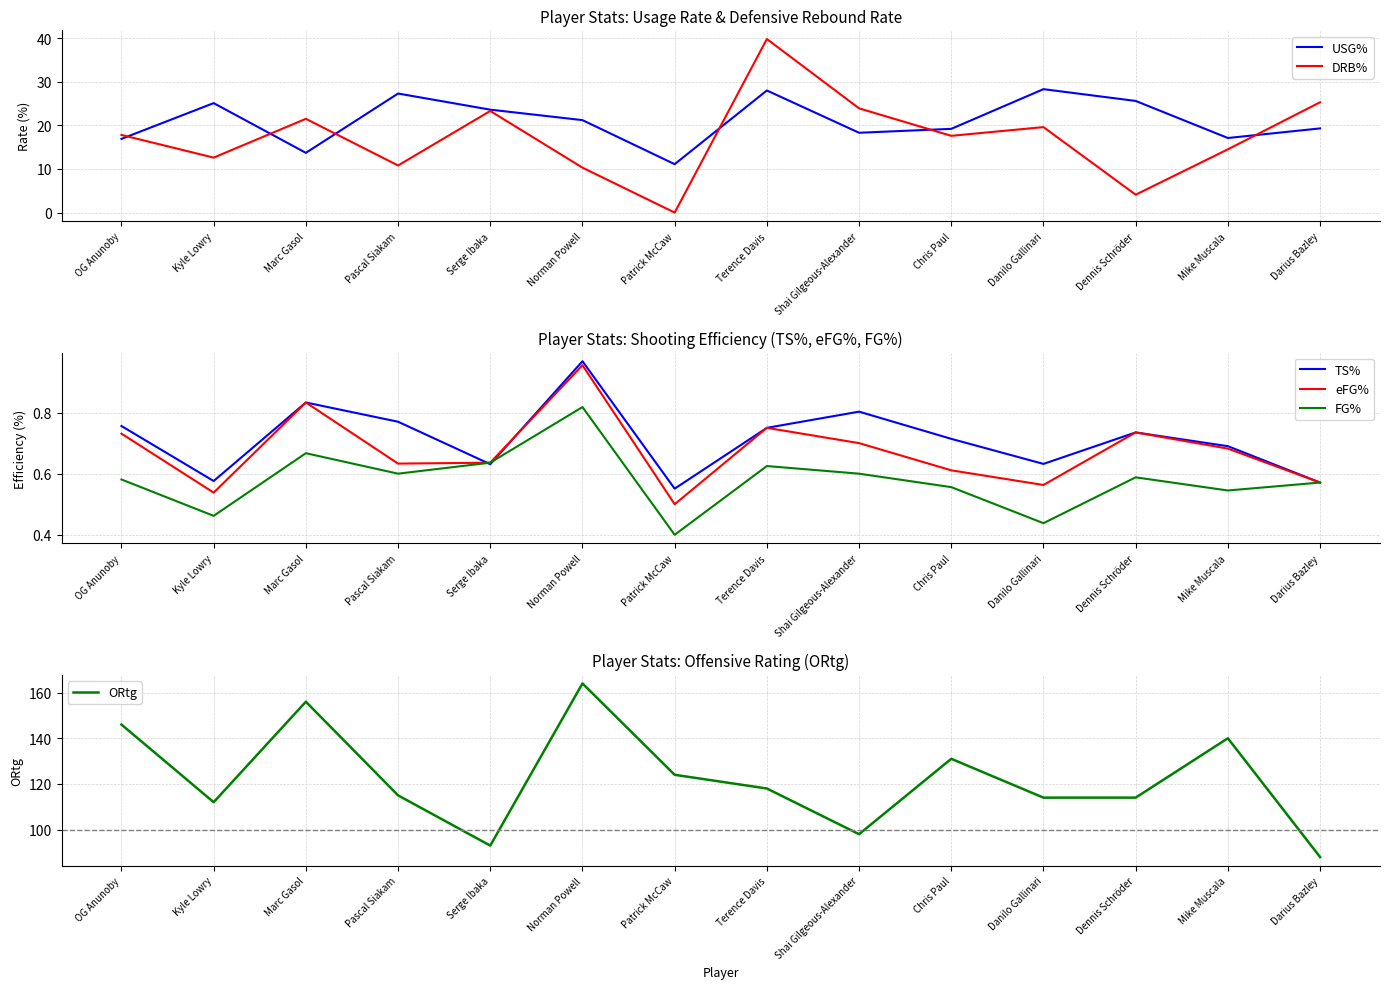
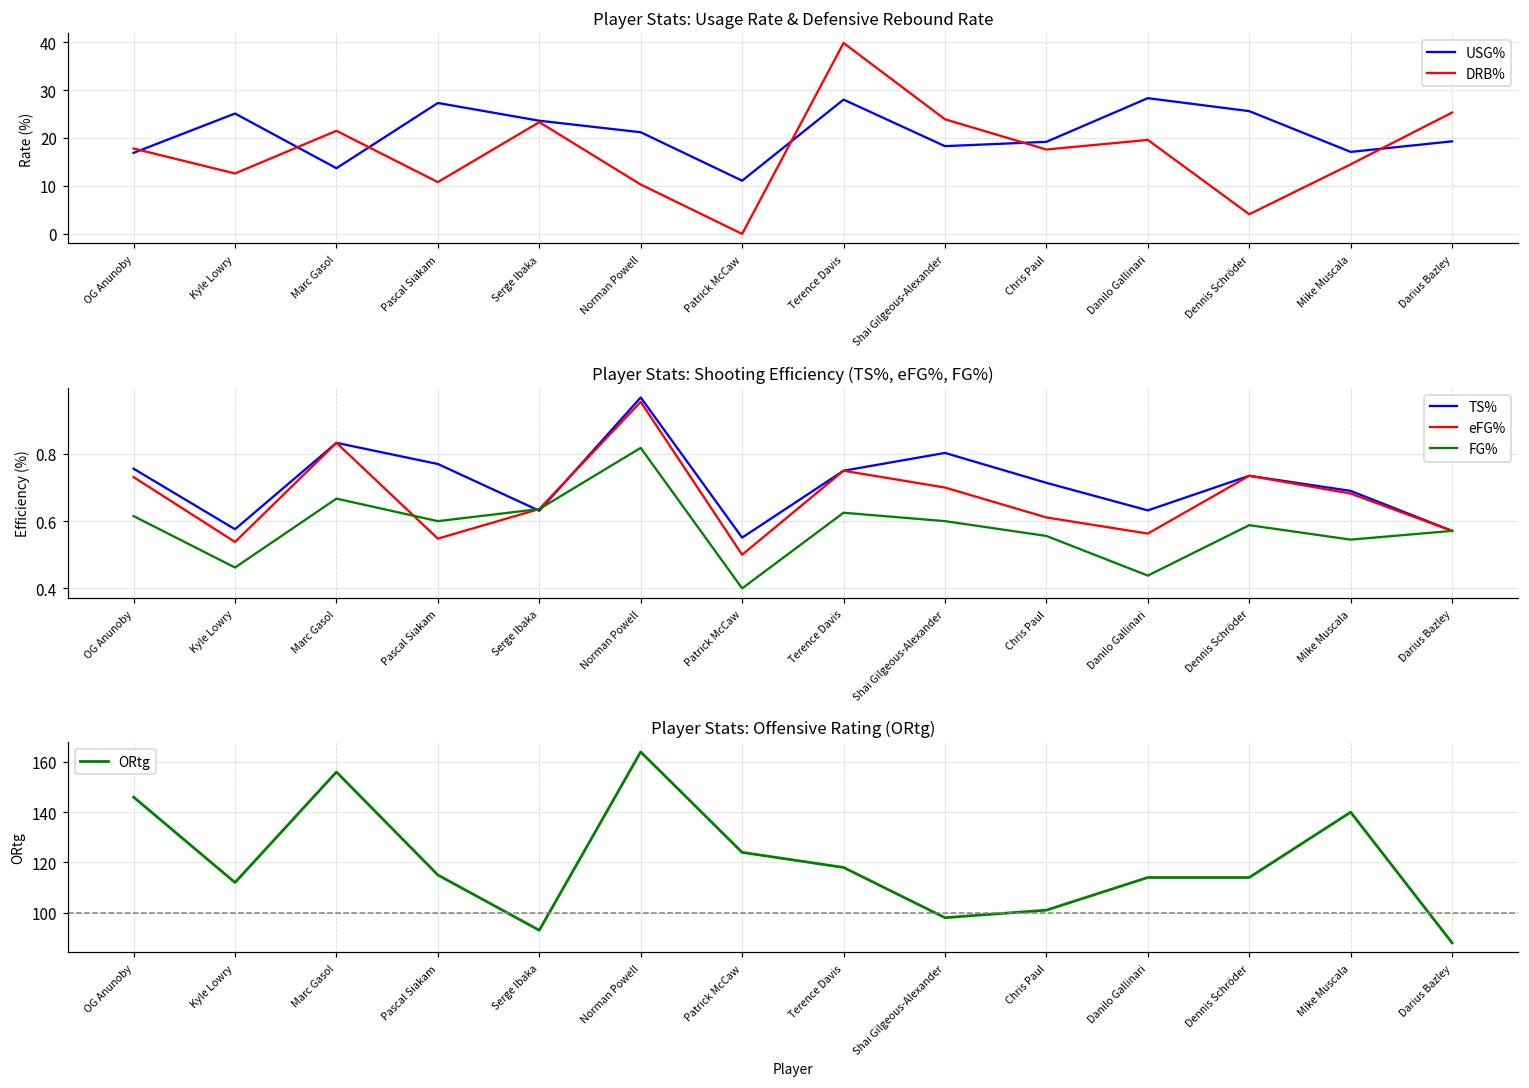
Player Stats: Shooting Efficiency (TS%, eFG%, FG%), FG%, OG Anunoby: 0.58 -> 0.62
Player Stats: Shooting Efficiency (TS%, eFG%, FG%), eFG%, Pascal Siakam: 0.63 -> 0.55
Player Stats: Offensive Rating (ORtg), Chris Paul: 131 -> 101
